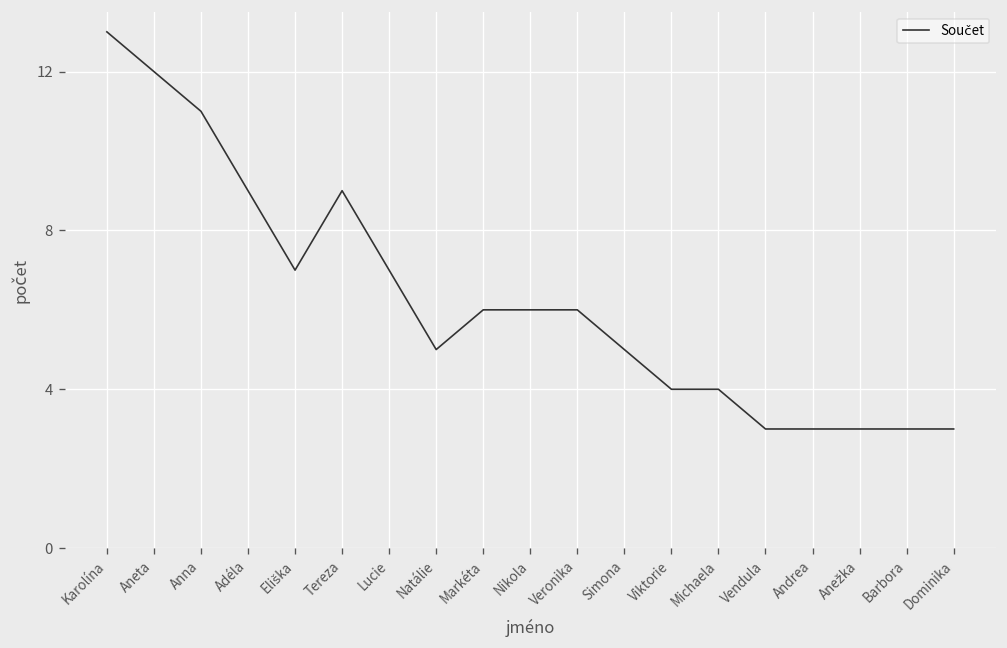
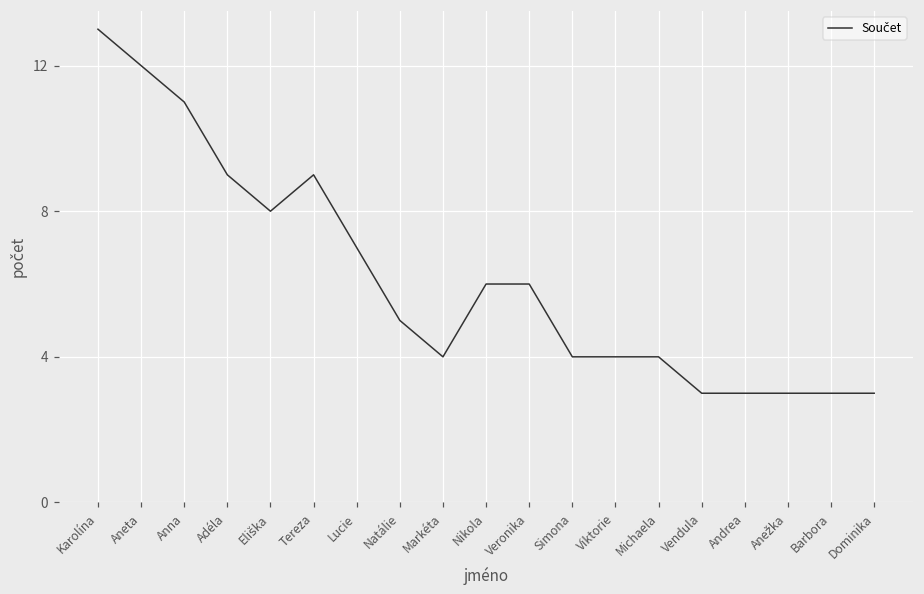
Eliška: 7 -> 8
Markéta: 6 -> 4
Simona: 5 -> 4
